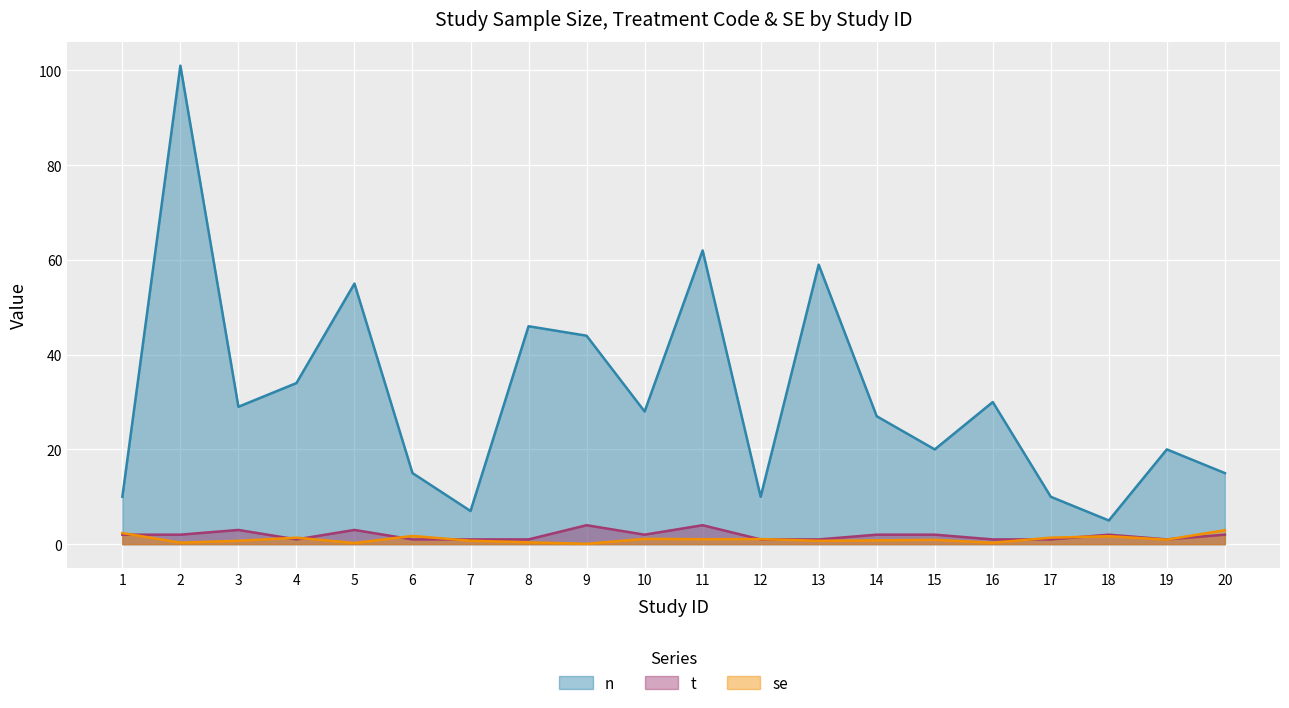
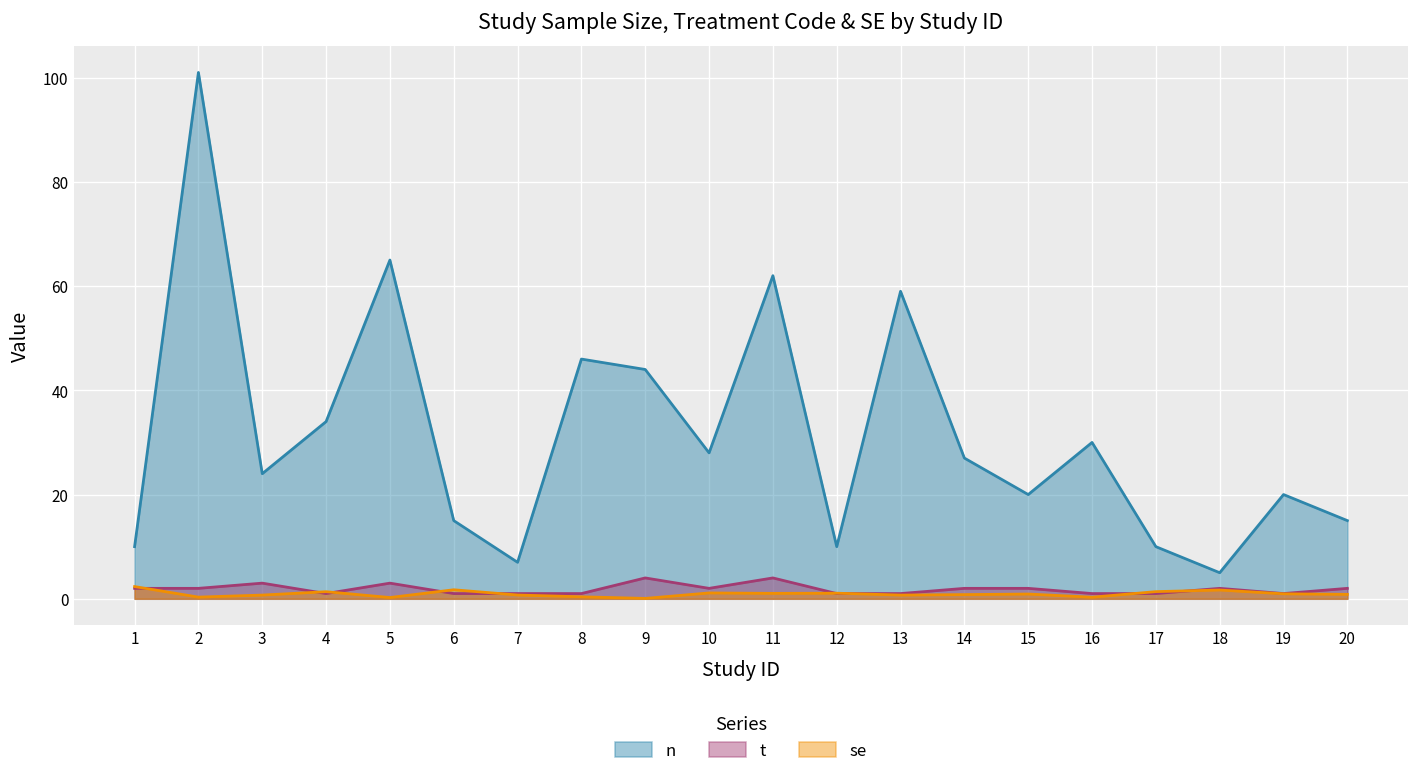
n, 3: 29 -> 24
n, 5: 55 -> 65
se, 20: 3 -> 1
